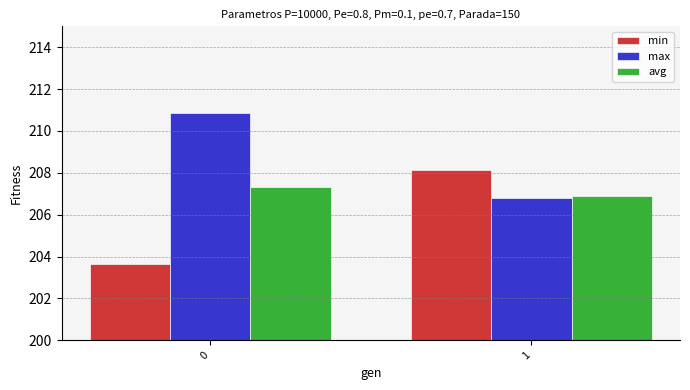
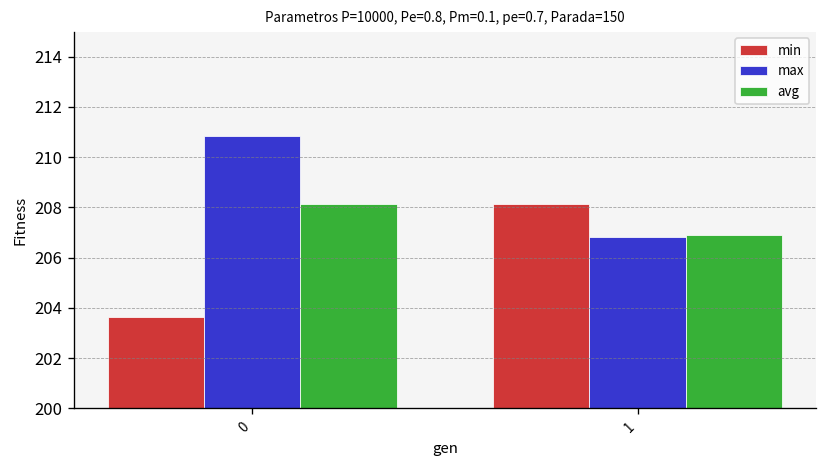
avg, 0: 207.3 -> 208.1
